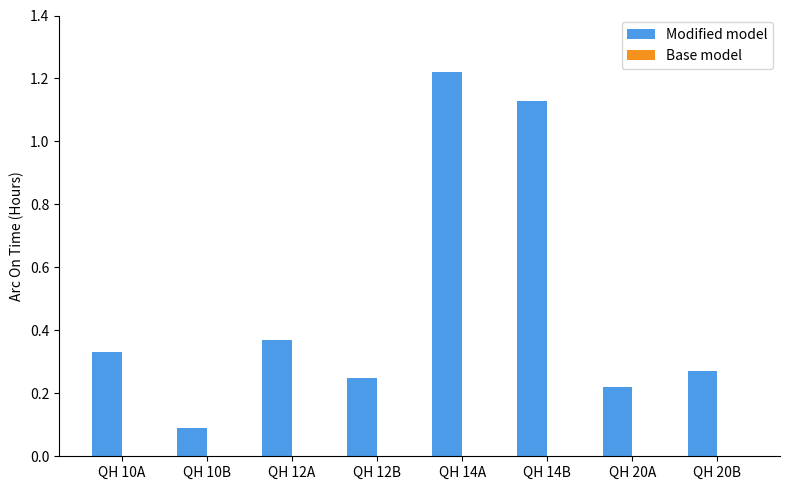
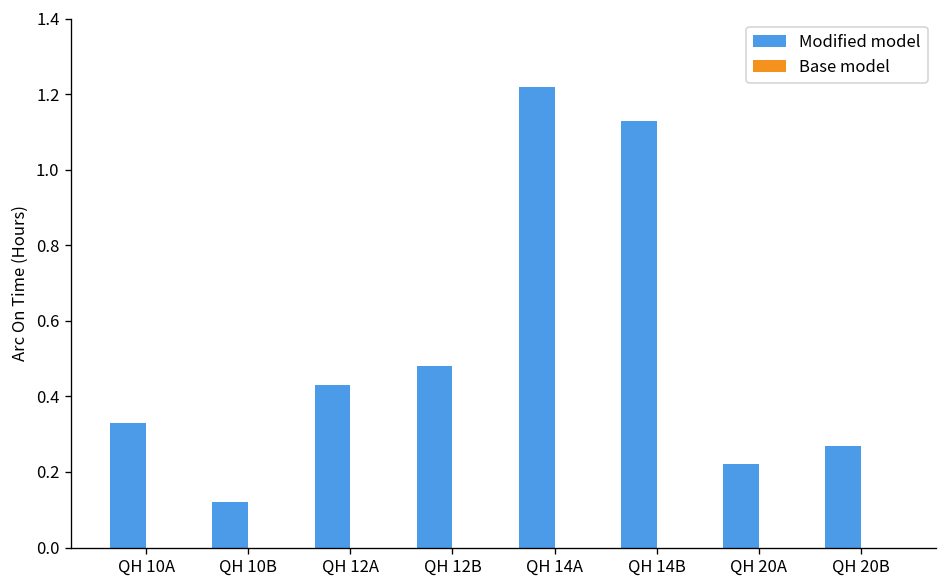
Modified model, QH 10B: 0.09 -> 0.12
Modified model, QH 12A: 0.37 -> 0.43
Modified model, QH 12B: 0.25 -> 0.48
